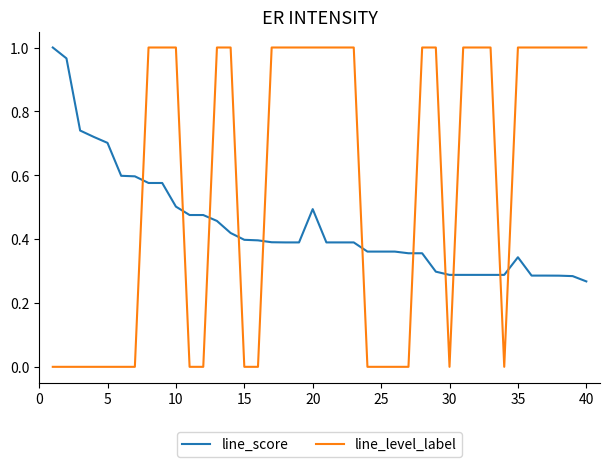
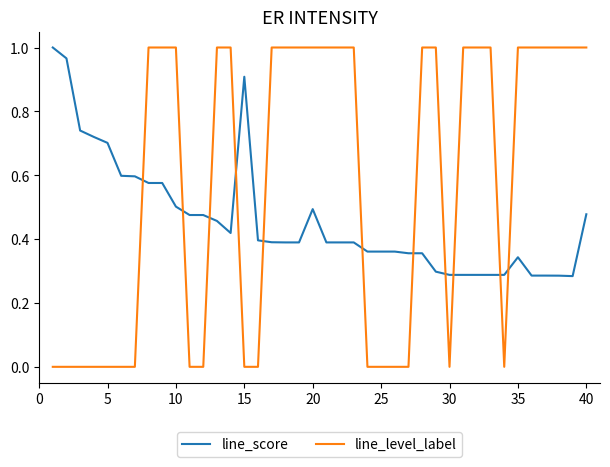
line_score, 15: 0.40 -> 0.91
line_score, 40: 0.27 -> 0.48
